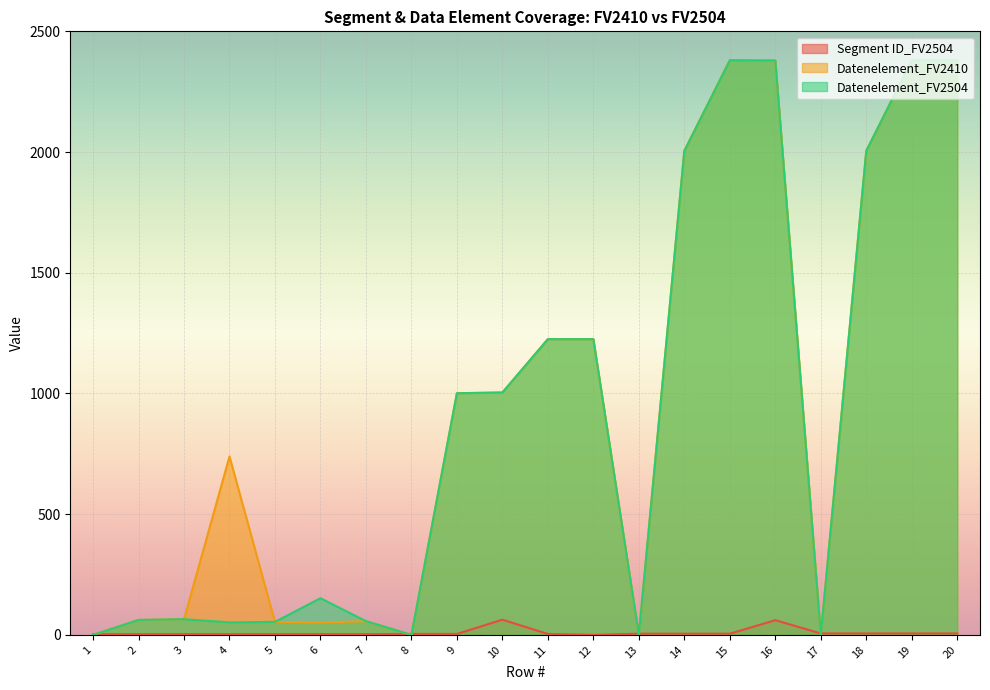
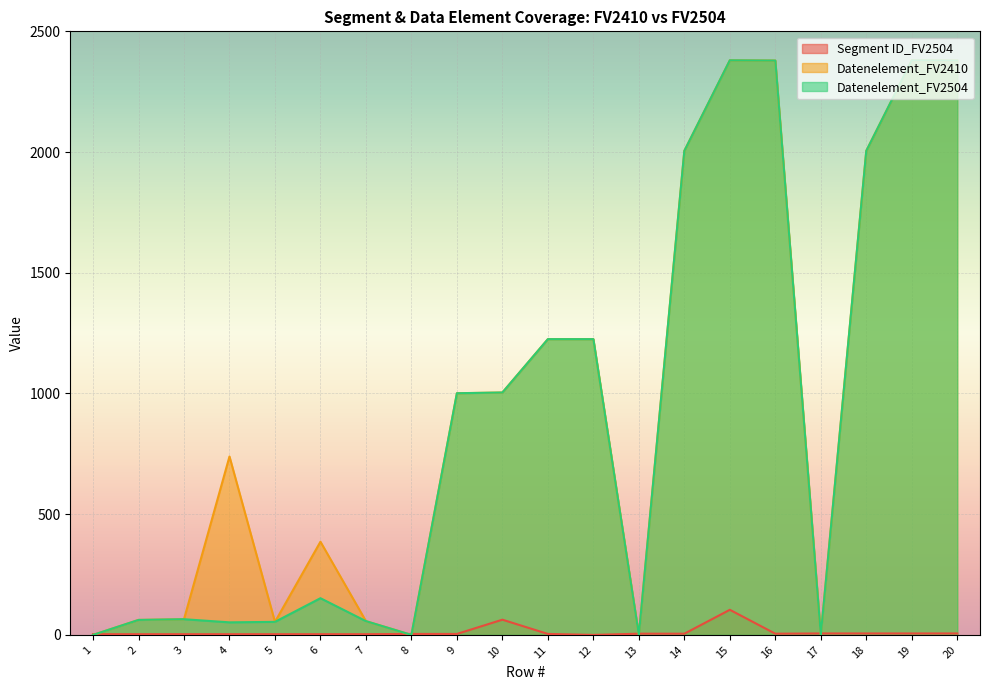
Datenelement_FV2410, 6: 50 -> 390
Segment ID_FV2504, 15: 10 -> 100
Segment ID_FV2504, 16: 60 -> 10
